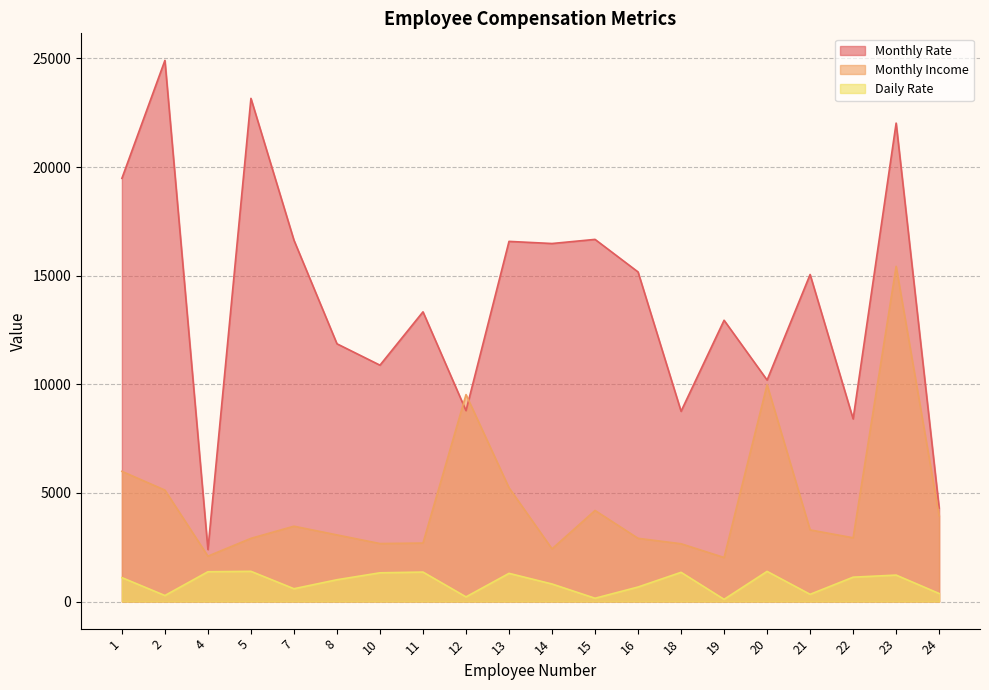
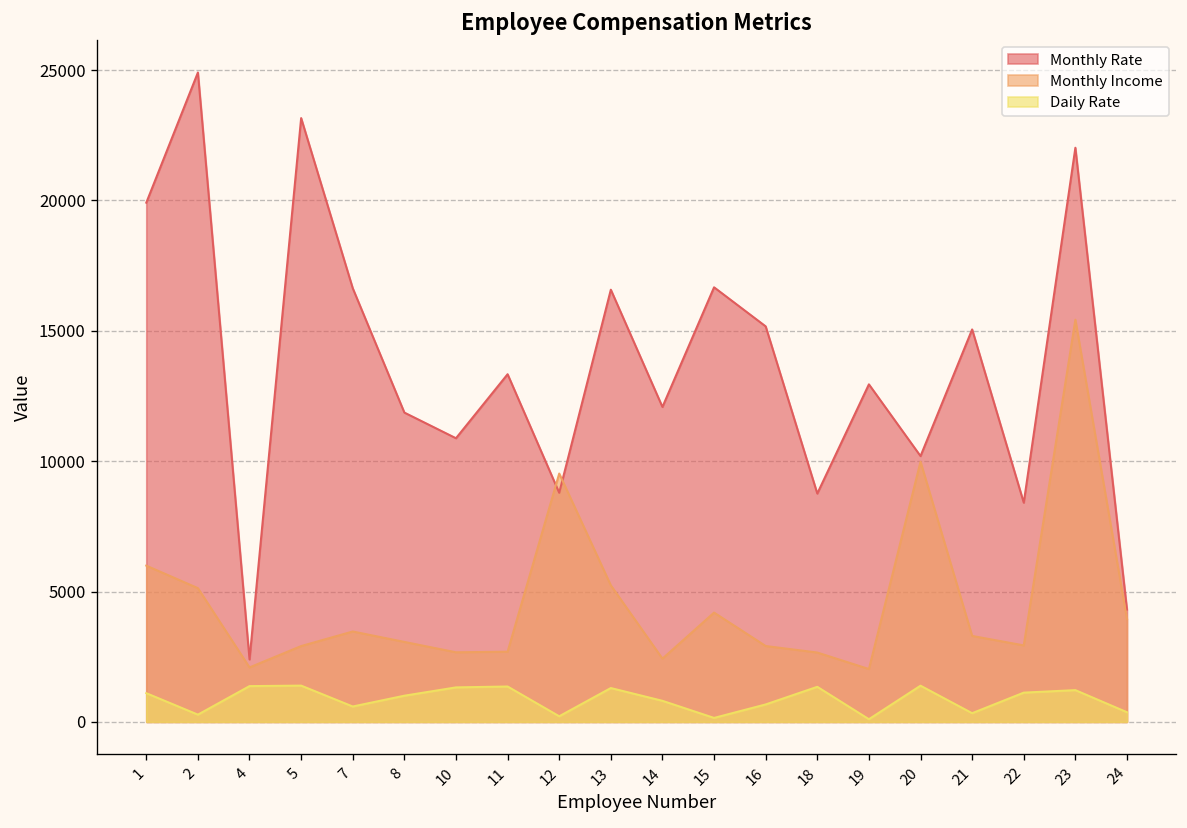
Monthly Rate, 1: 19500 -> 19900
Monthly Rate, 14: 16500 -> 12100
